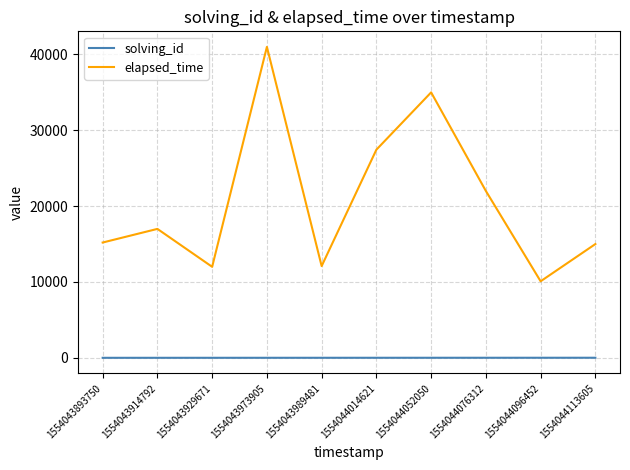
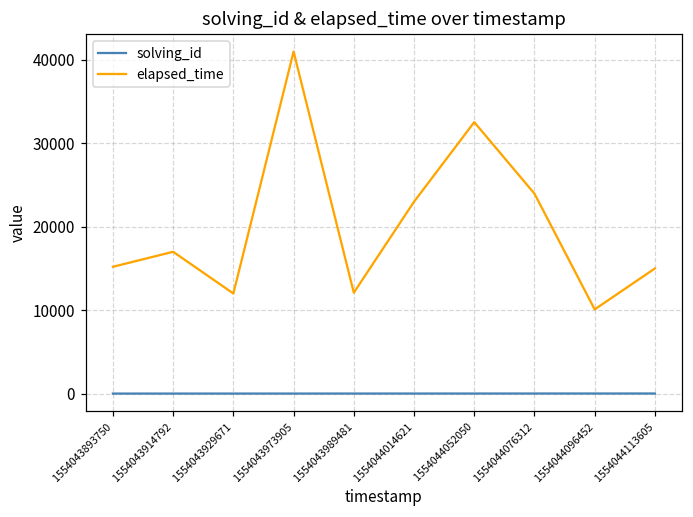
elapsed_time, 1554044014621: 27000 -> 23000
elapsed_time, 1554044052050: 35000 -> 33000
elapsed_time, 1554044076312: 22000 -> 24000
